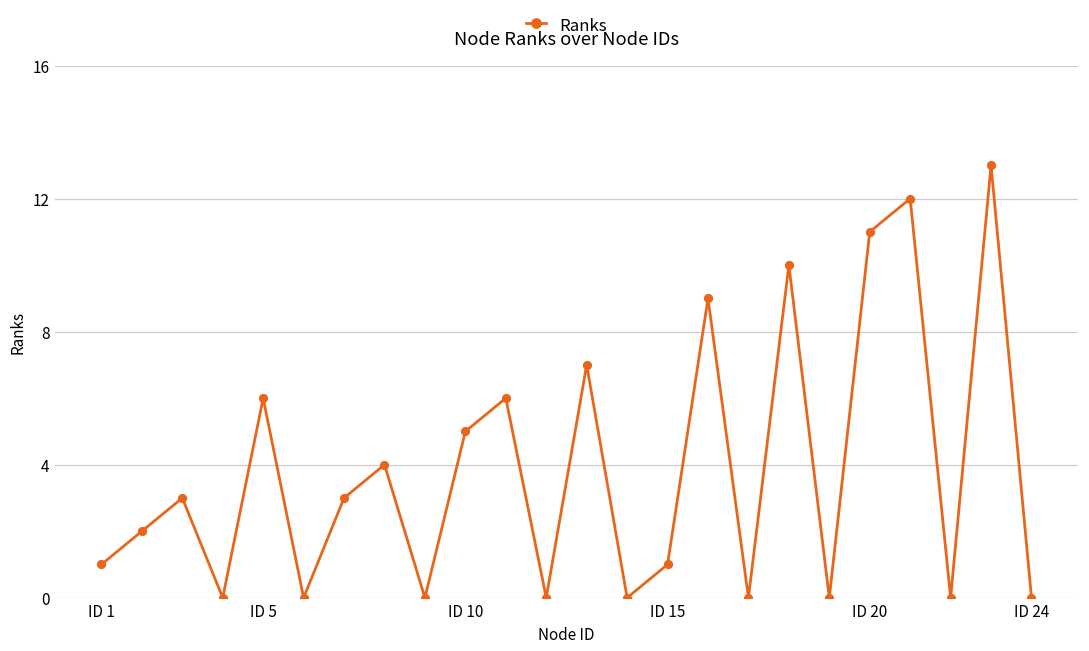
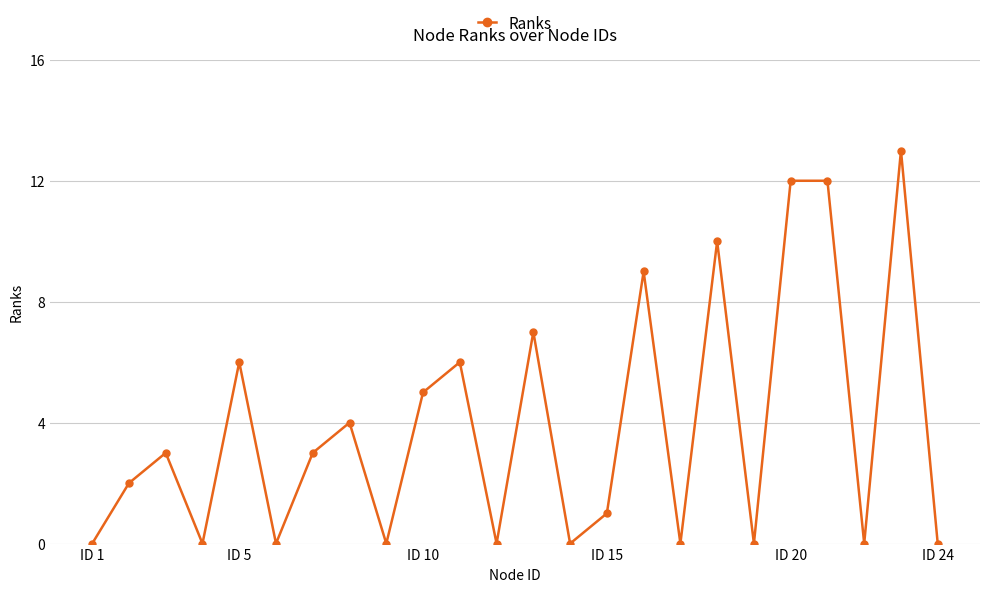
ID 1: 1 -> 0
ID 20: 11 -> 12
